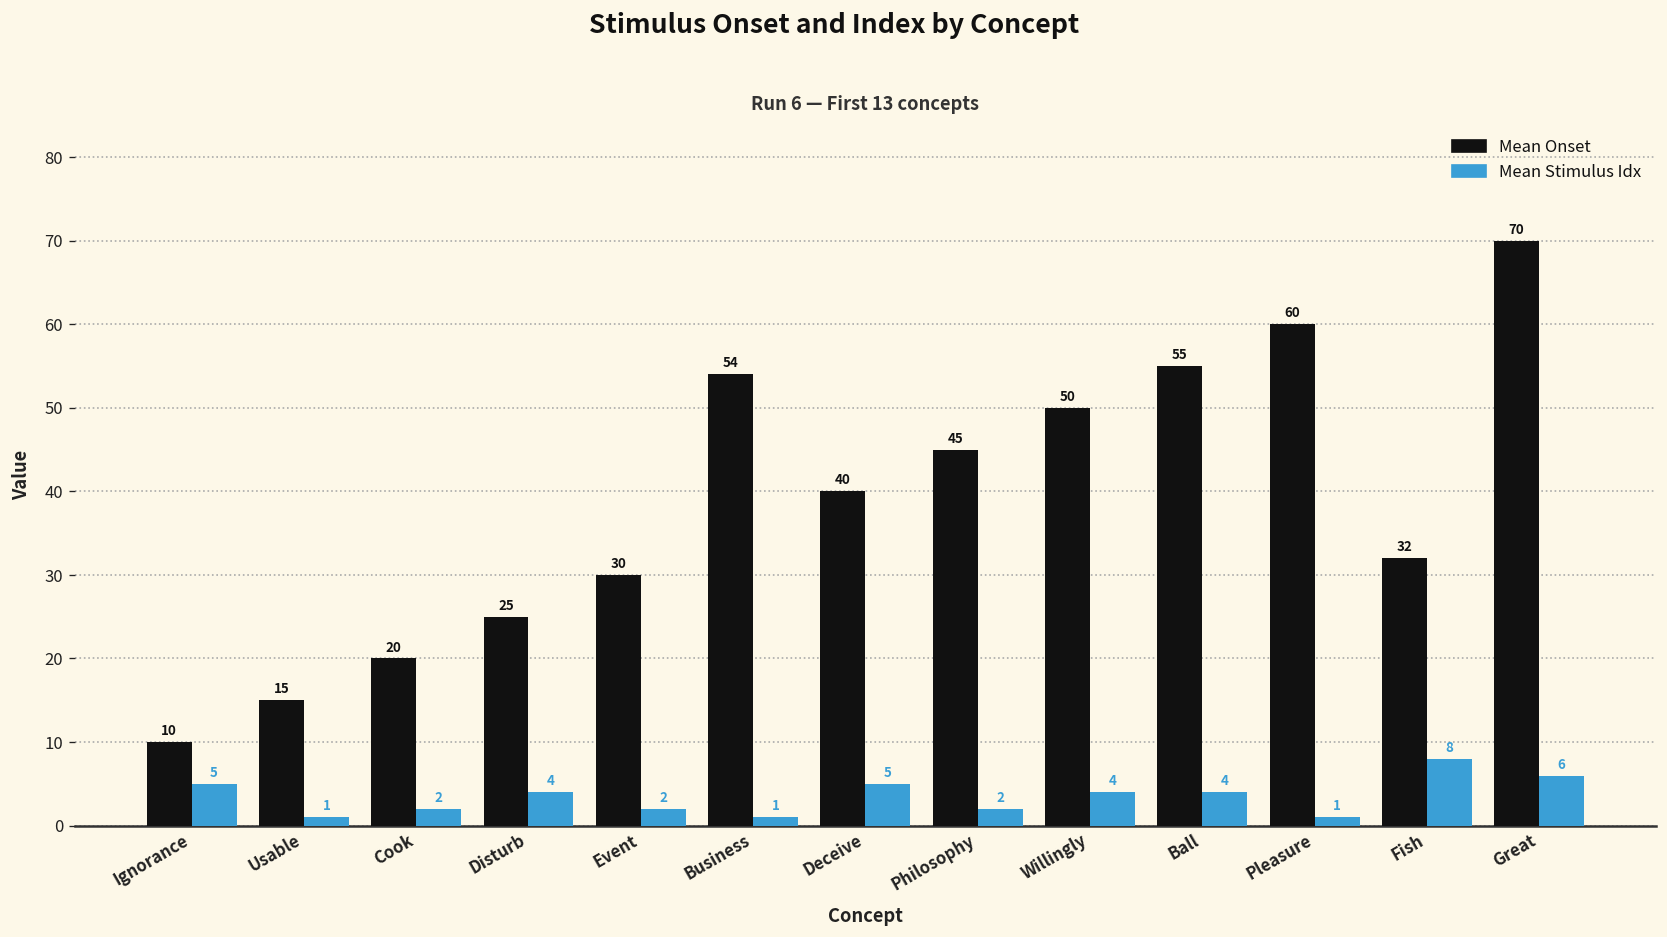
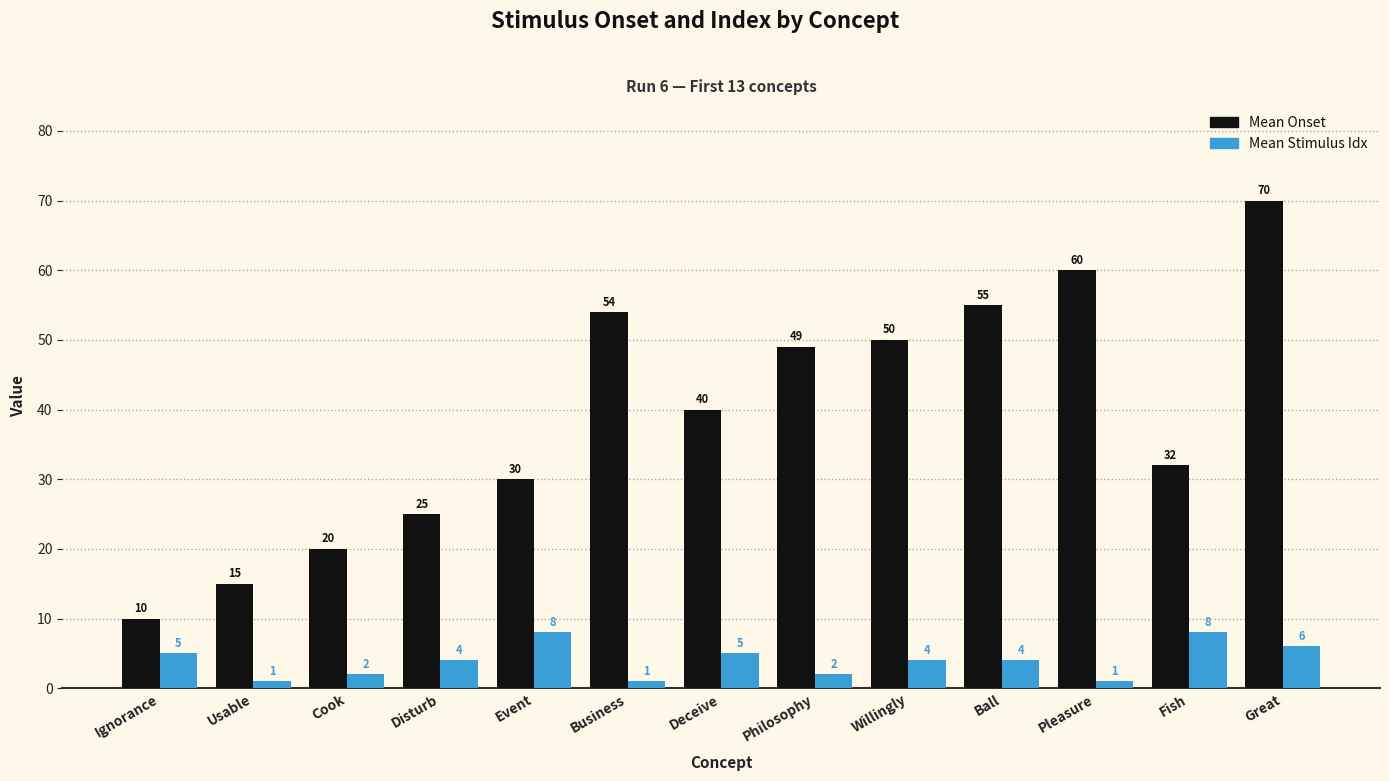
Mean Stimulus Idx, Event: 2 -> 8
Mean Onset, Philosophy: 45 -> 49
